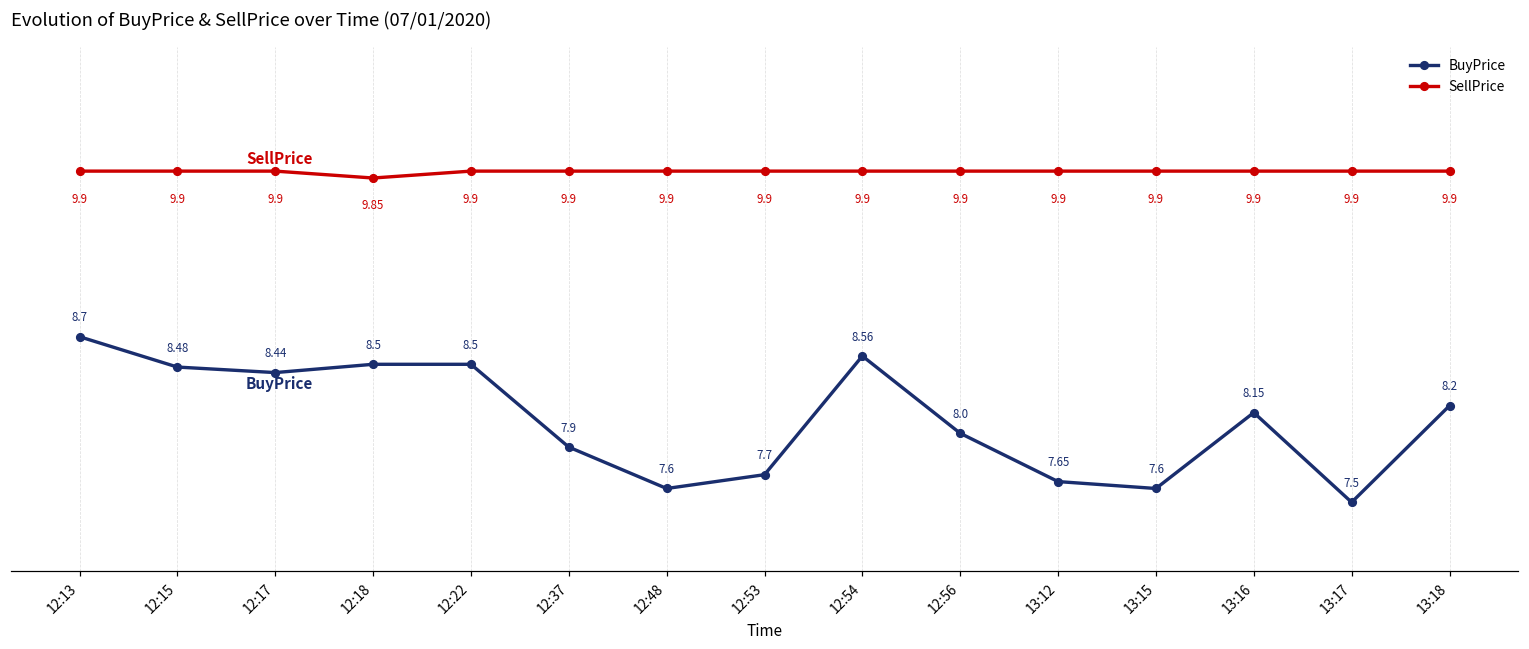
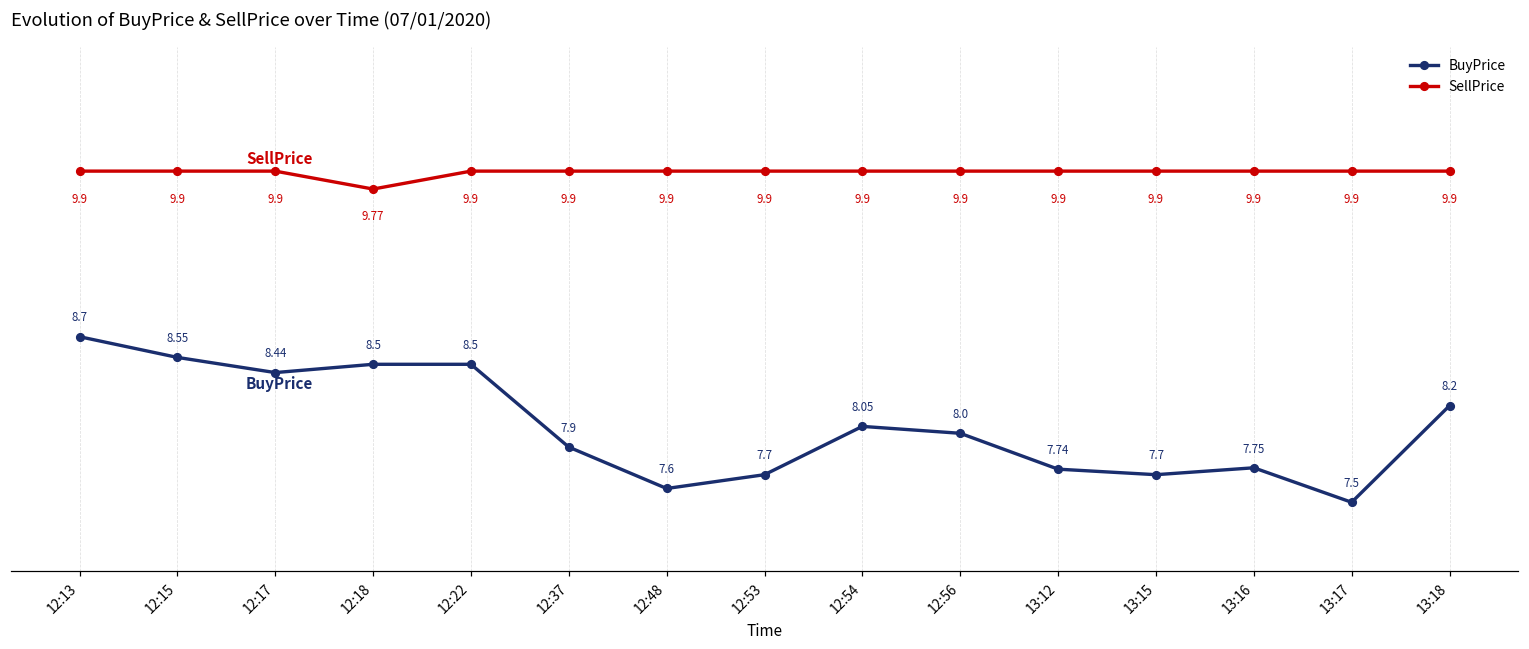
BuyPrice, 12:15: 8.48 -> 8.55
SellPrice, 12:18: 9.85 -> 9.77
BuyPrice, 12:54: 8.56 -> 8.05
BuyPrice, 13:12: 7.65 -> 7.74
BuyPrice, 13:15: 7.6 -> 7.7
BuyPrice, 13:16: 8.15 -> 7.75
